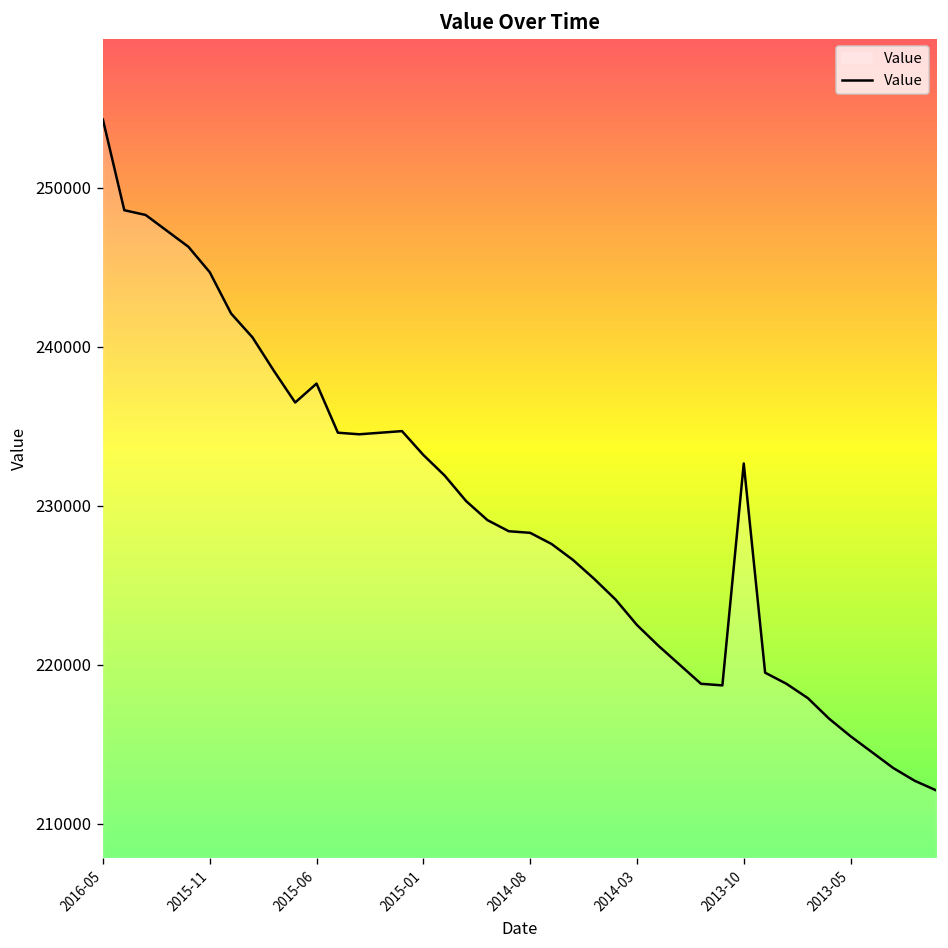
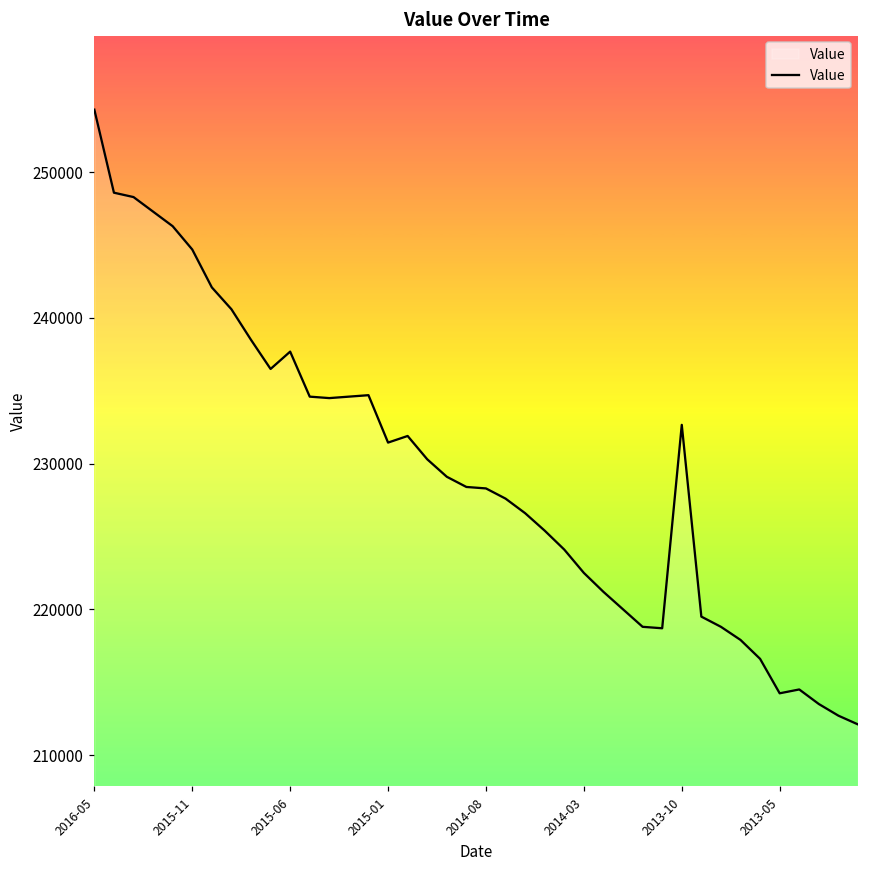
2015-01: 233200 -> 231400
2013-05: 215500 -> 214200
